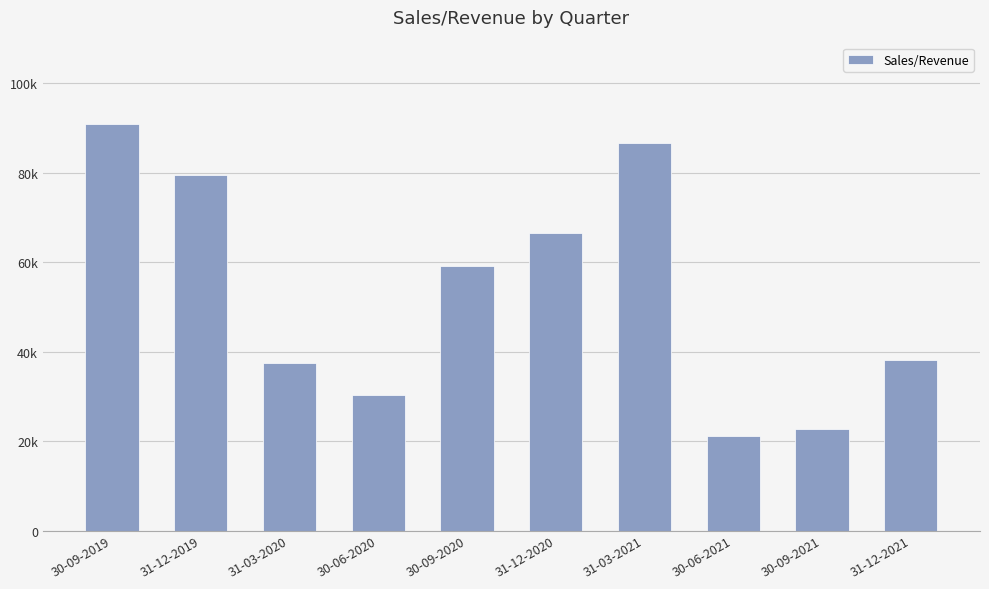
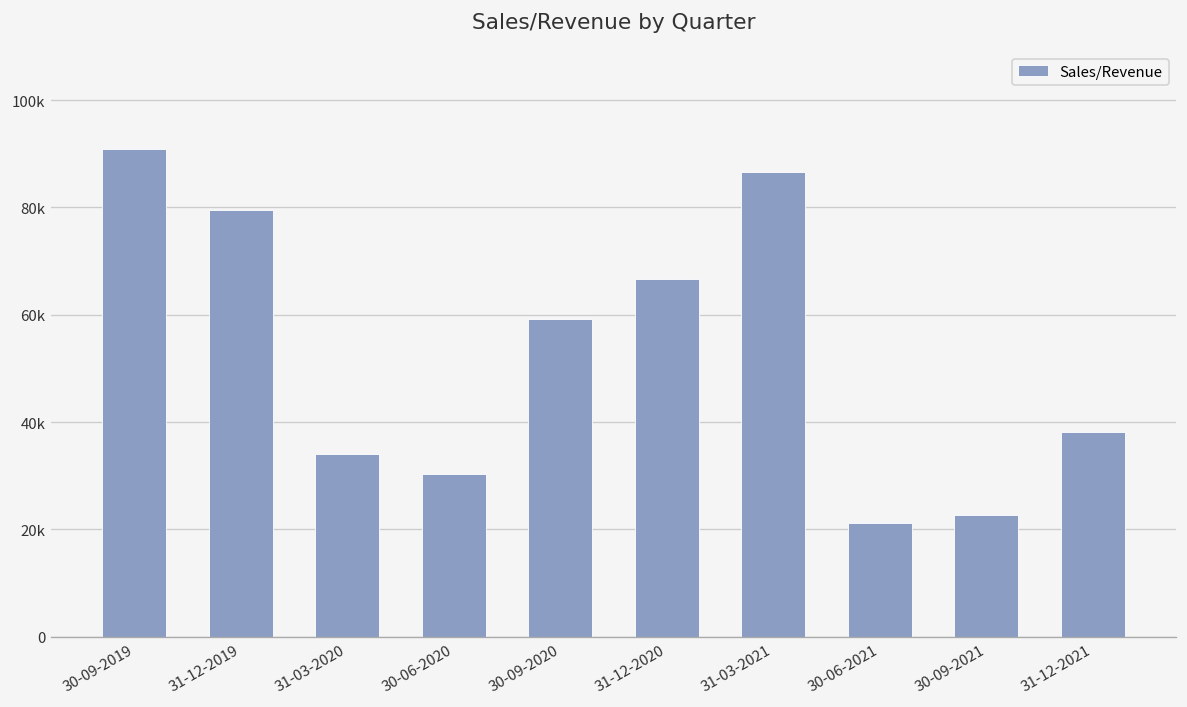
31-03-2020: 38000 -> 34000
